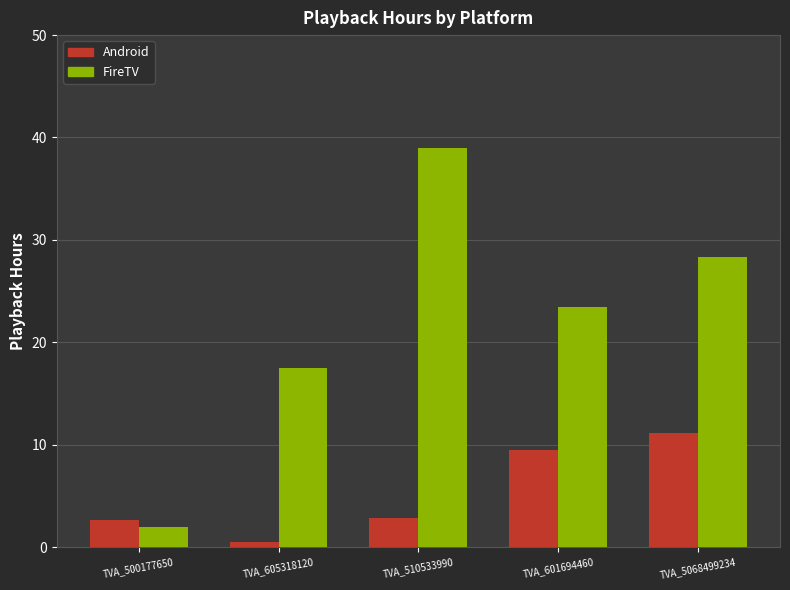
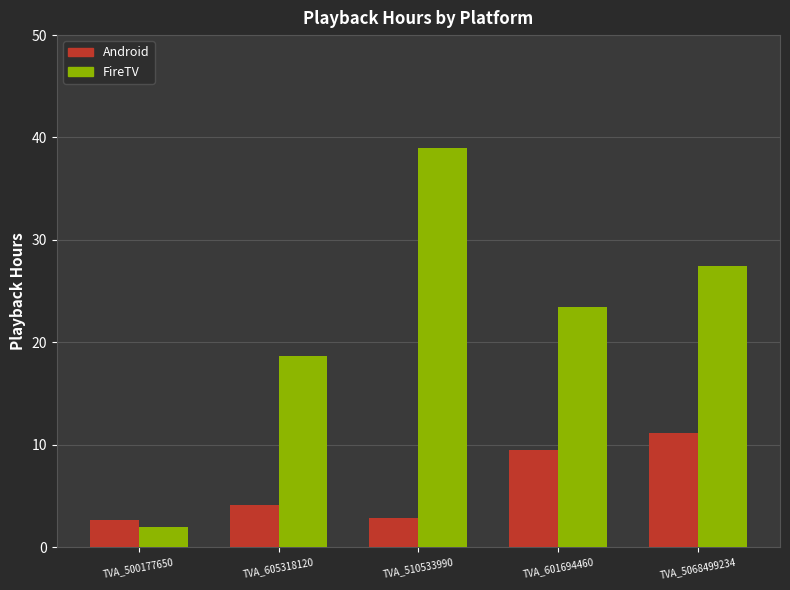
Android, TVA_605318120: 0.5 -> 4.1
FireTV, TVA_605318120: 17.5 -> 18.7
FireTV, TVA_5068499234: 28.3 -> 27.5
